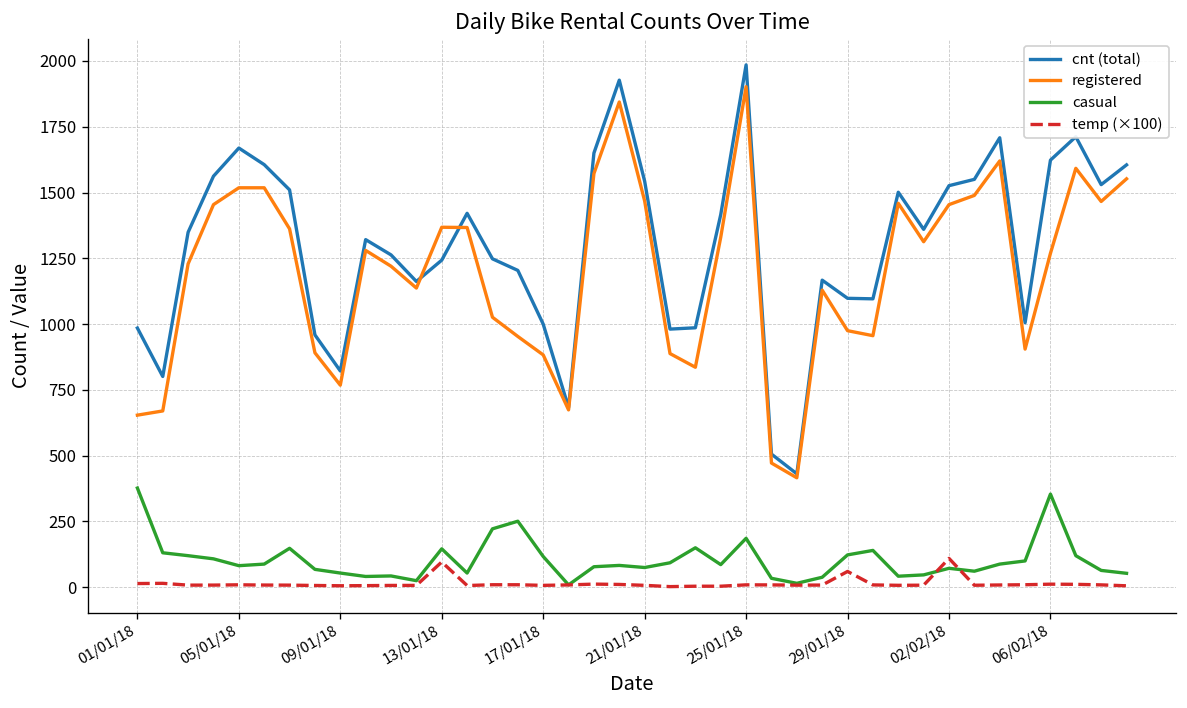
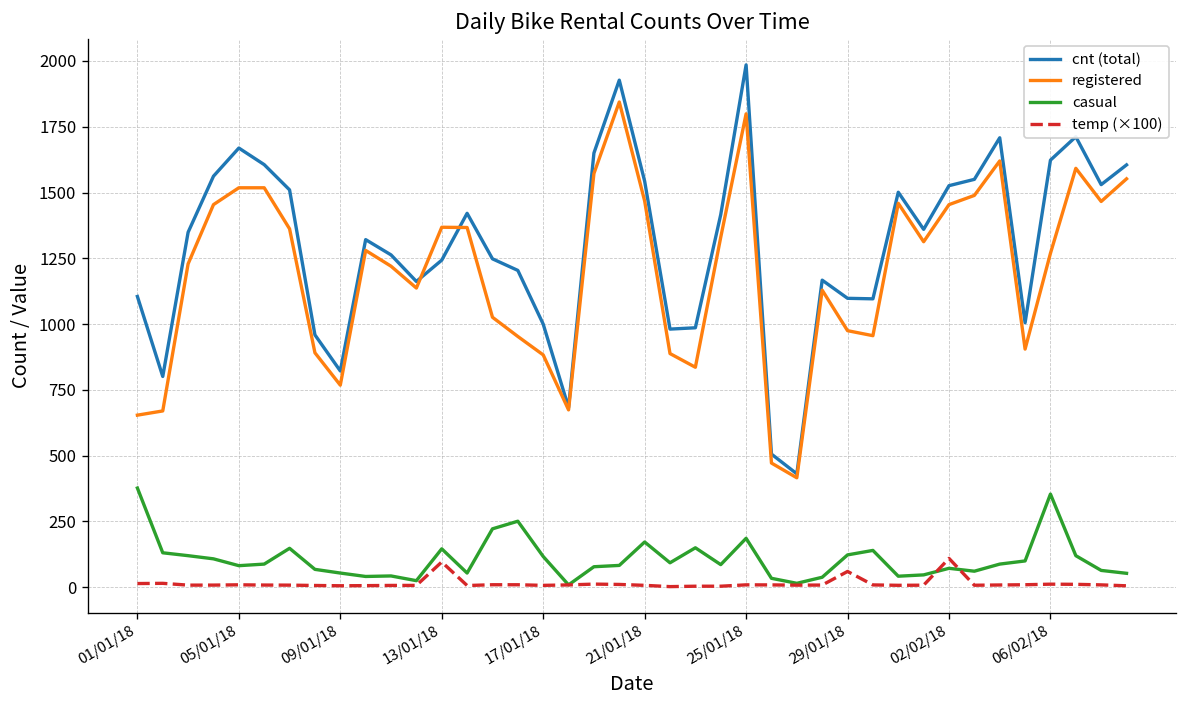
cnt (total), 01/01/18: 990 -> 1110
casual, 21/01/18: 80 -> 170
registered, 25/01/18: 1900 -> 1800
